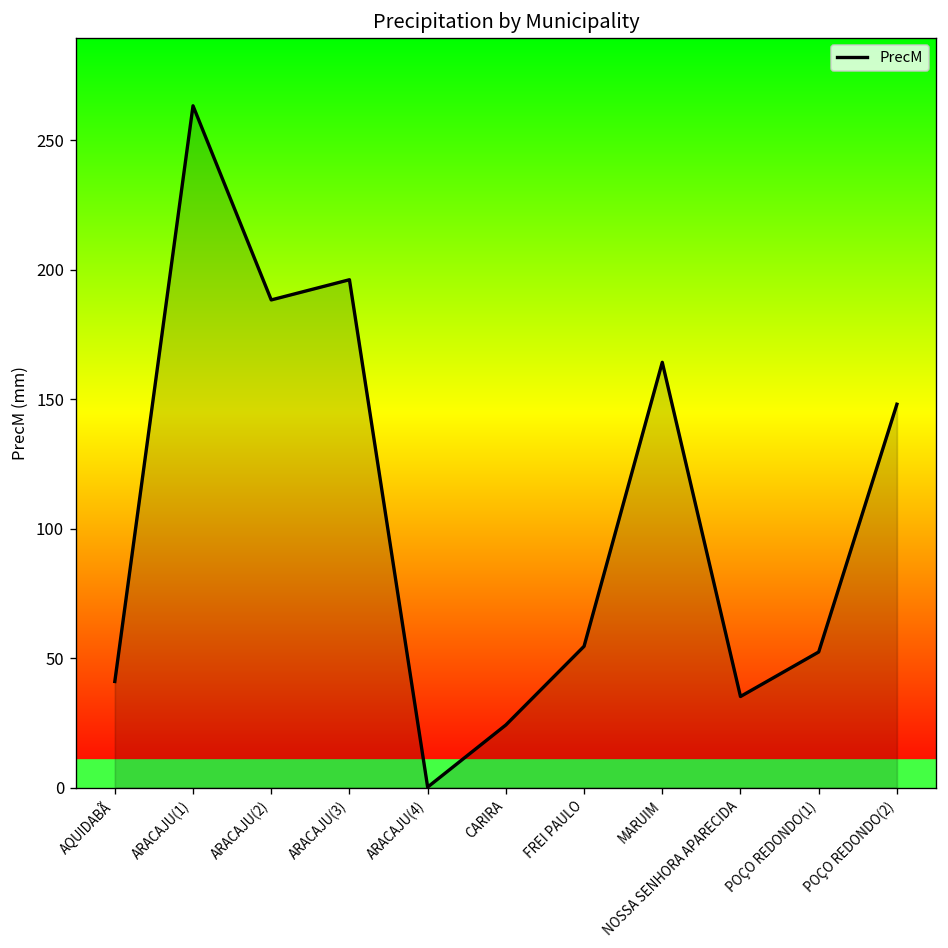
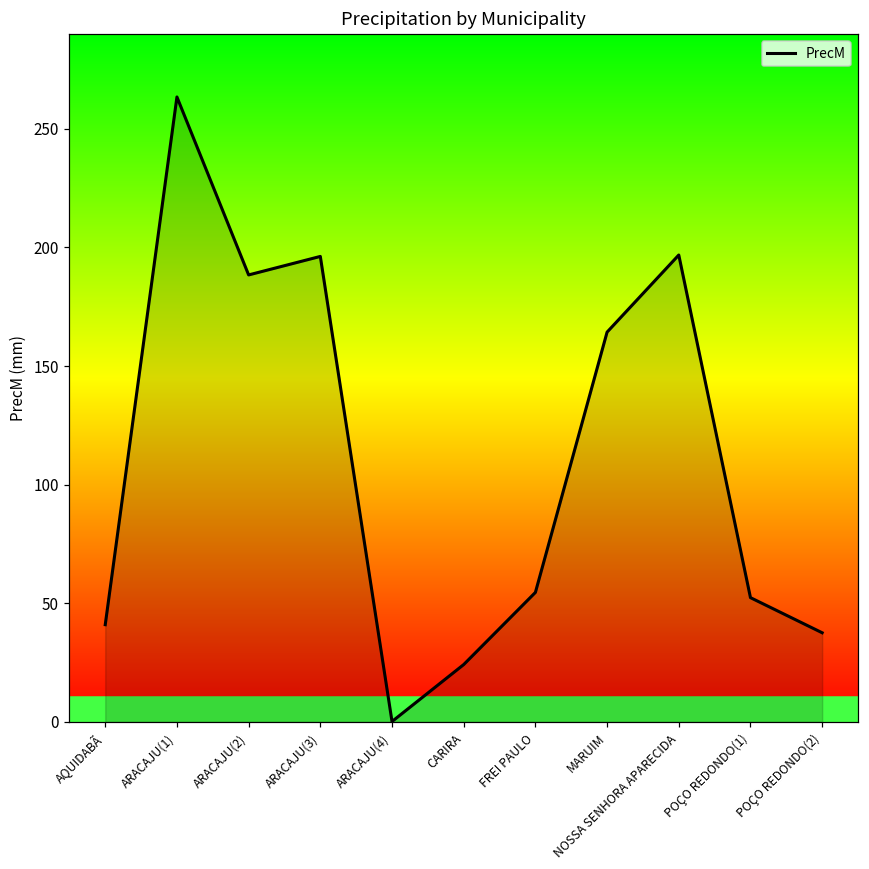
NOSSA SENHORA APARECIDA: 35 -> 197
POÇO REDONDO(2): 148 -> 38
